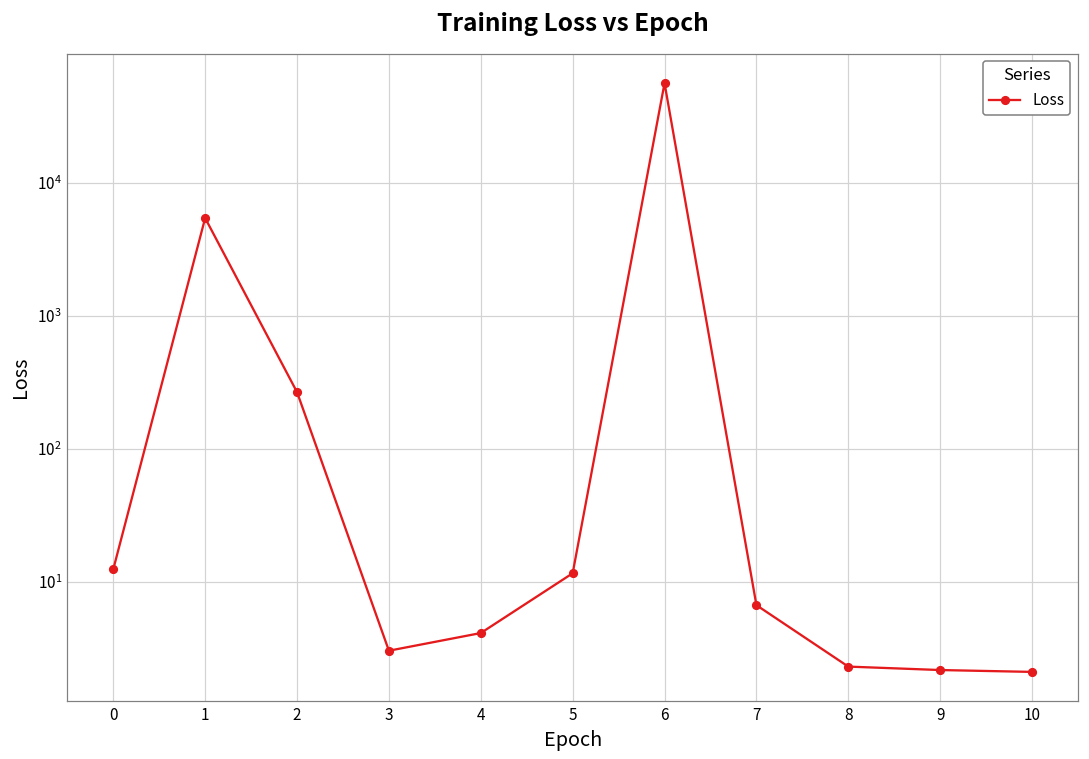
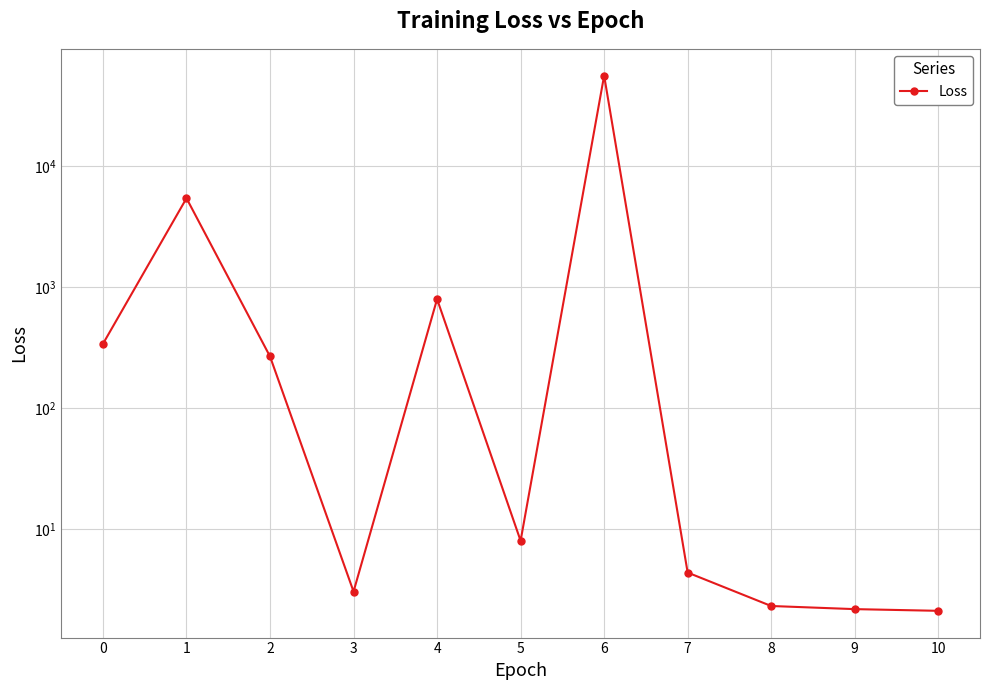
0: 12 -> 340
4: 4.1 -> 800
5: 12 -> 8
7: 7 -> 4.4
